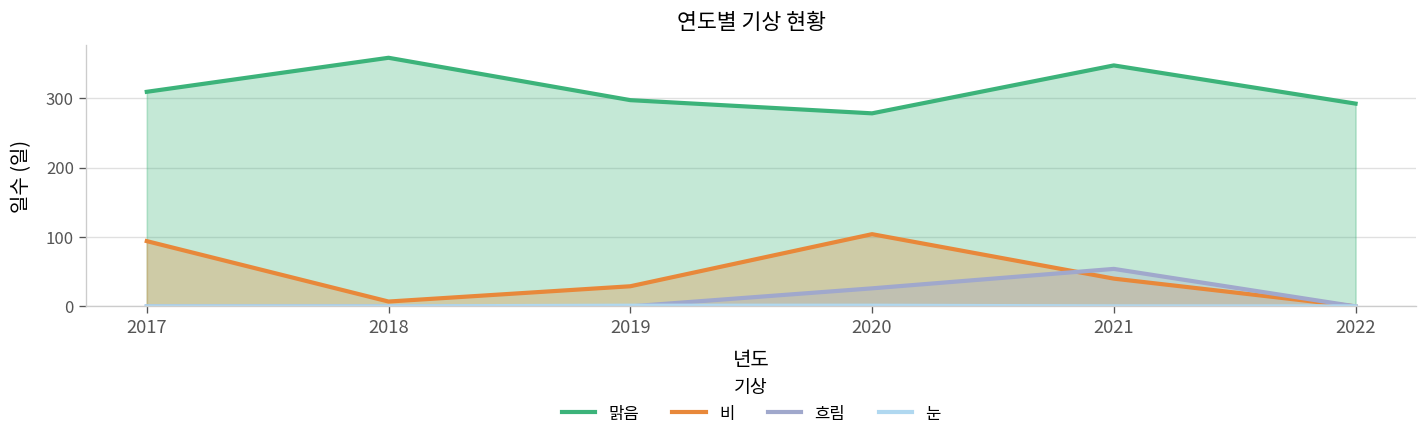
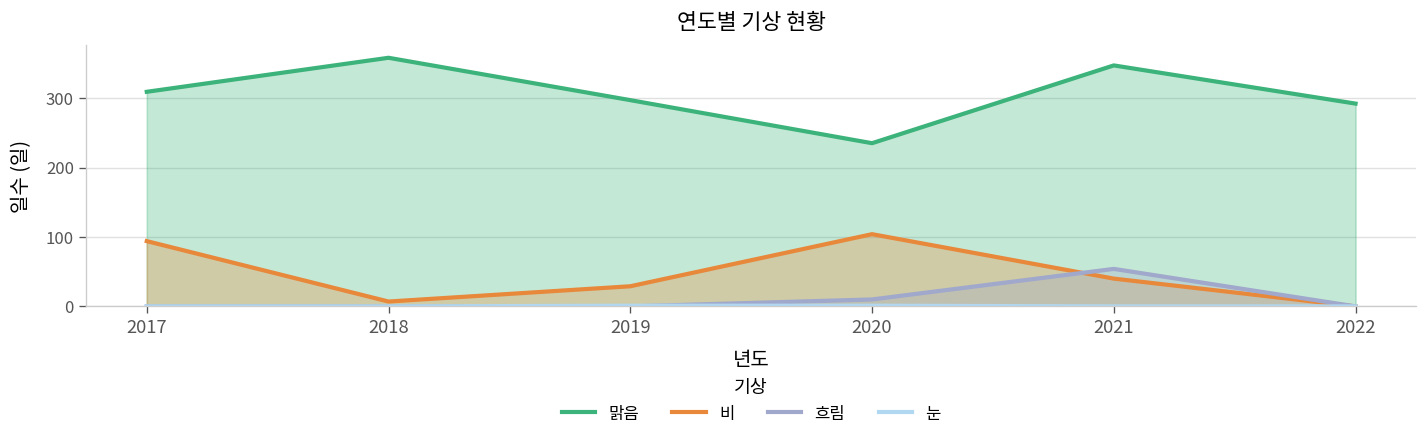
맑음, 2020: 280 -> 240
흐림, 2020: 30 -> 10
